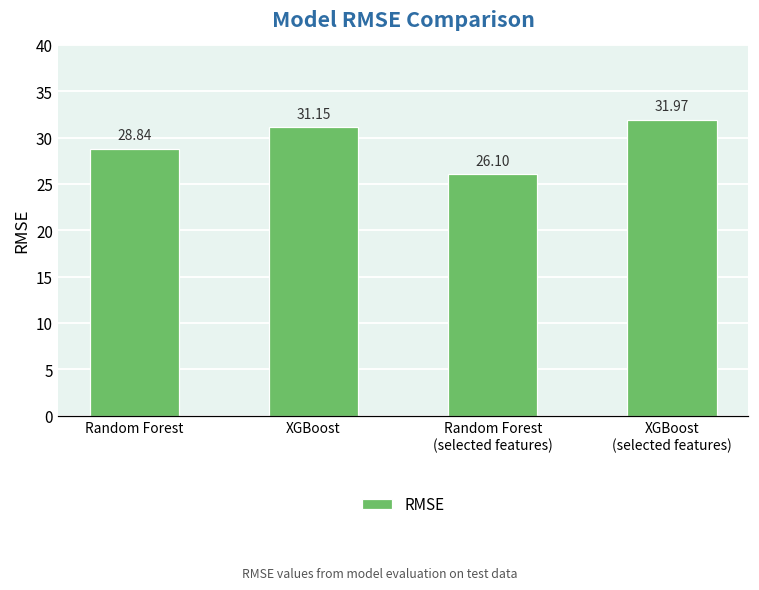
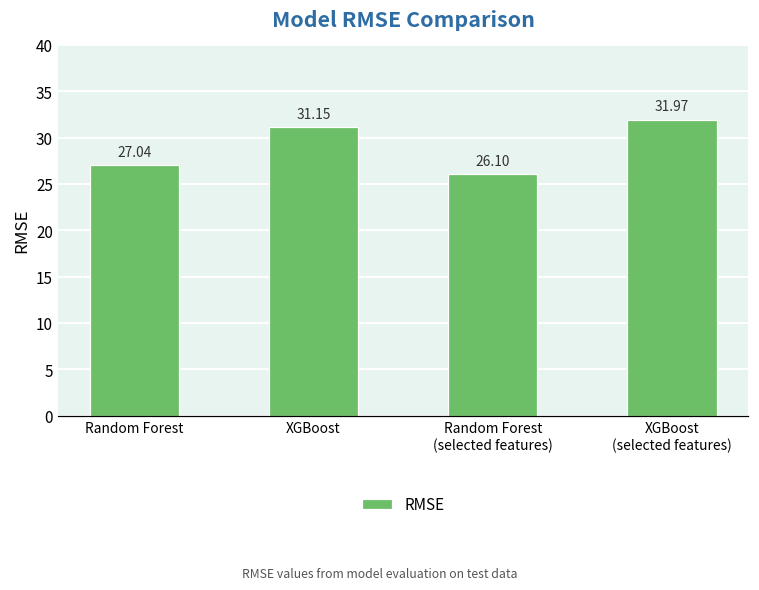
Random Forest: 28.84 -> 27.04
